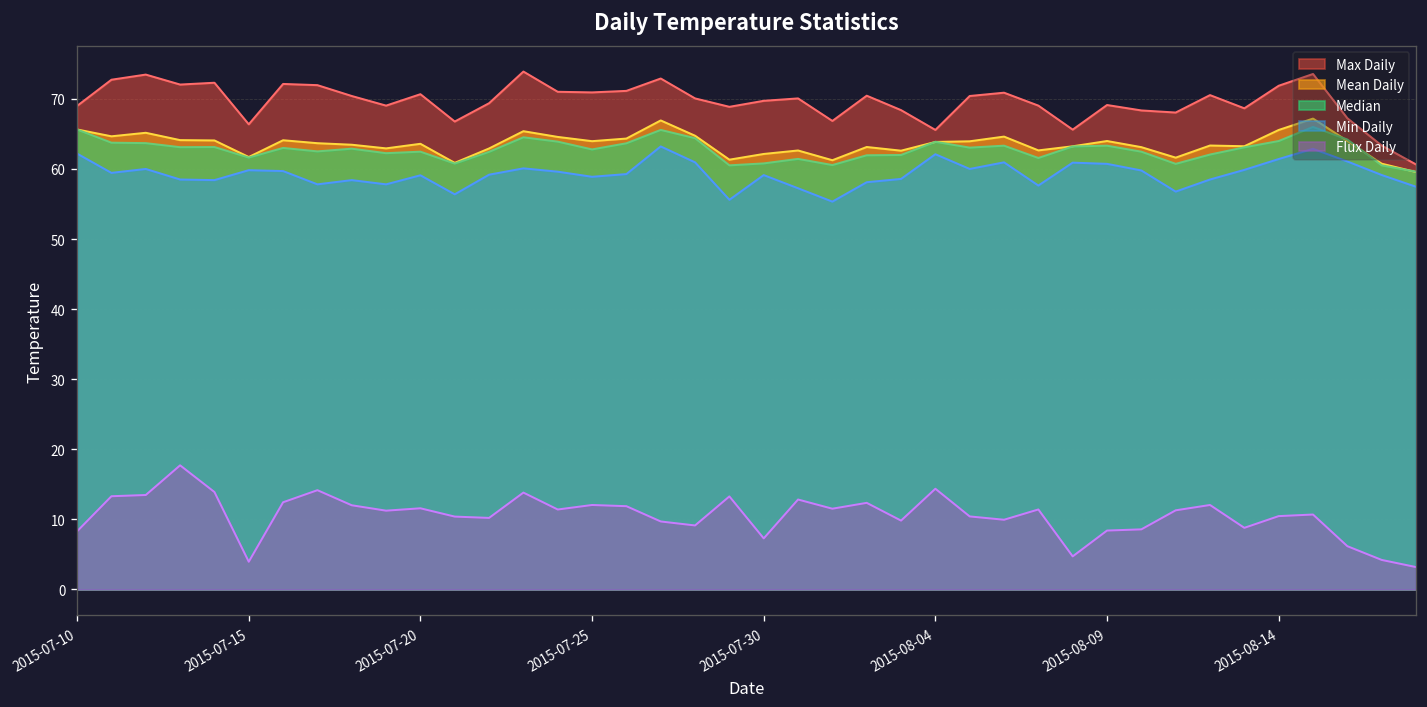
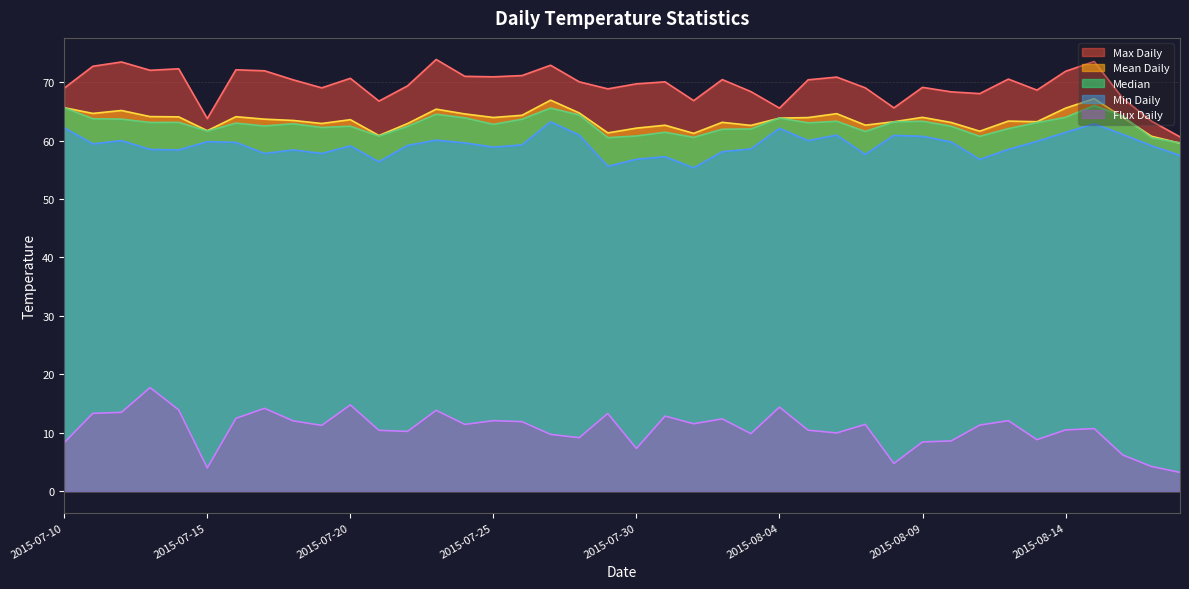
Max Daily, 2015-07-15: 66 -> 64
Flux Daily, 2015-07-20: 12 -> 15
Min Daily, 2015-07-30: 59 -> 57
